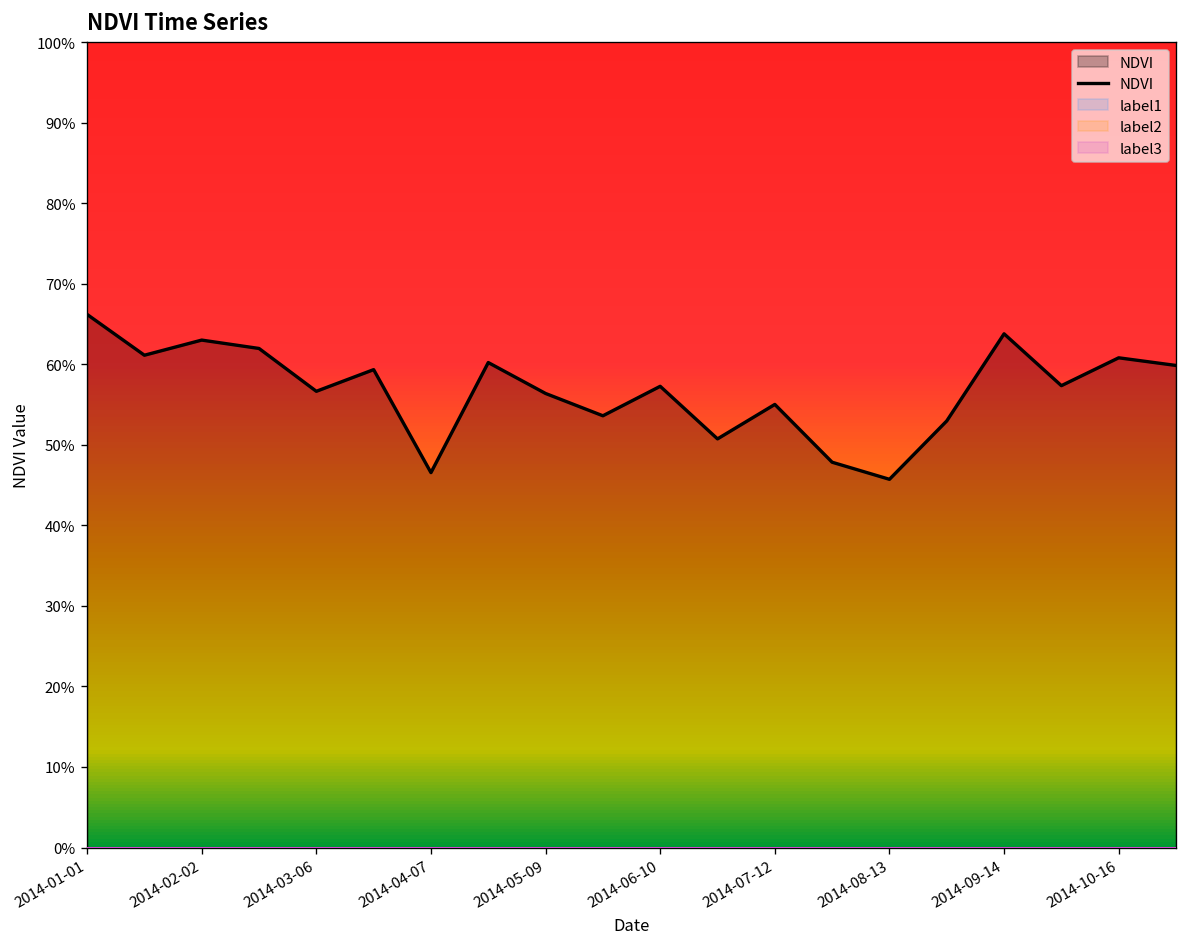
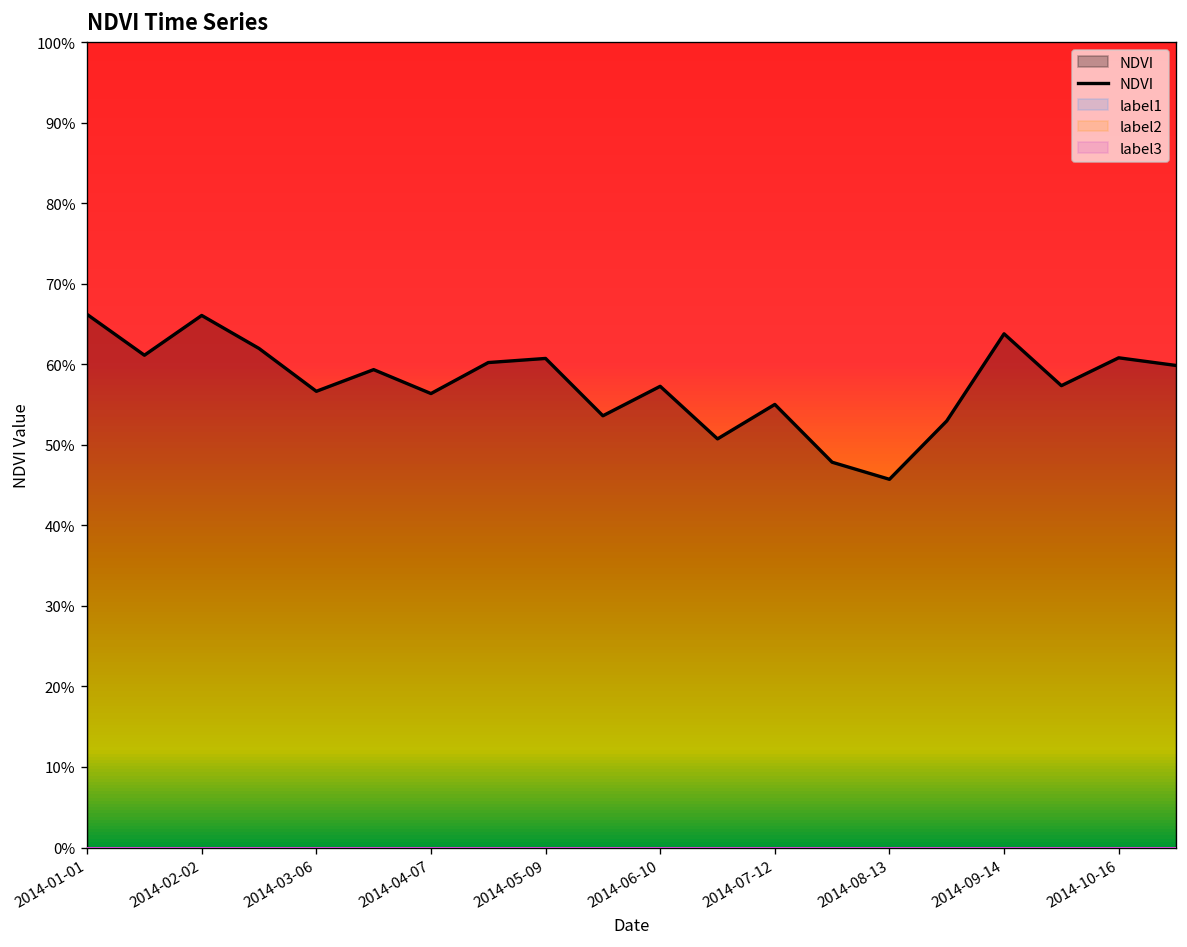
NDVI, 2014-02-02: 63% -> 66%
NDVI, 2014-04-07: 47% -> 56%
NDVI, 2014-05-09: 56% -> 61%
